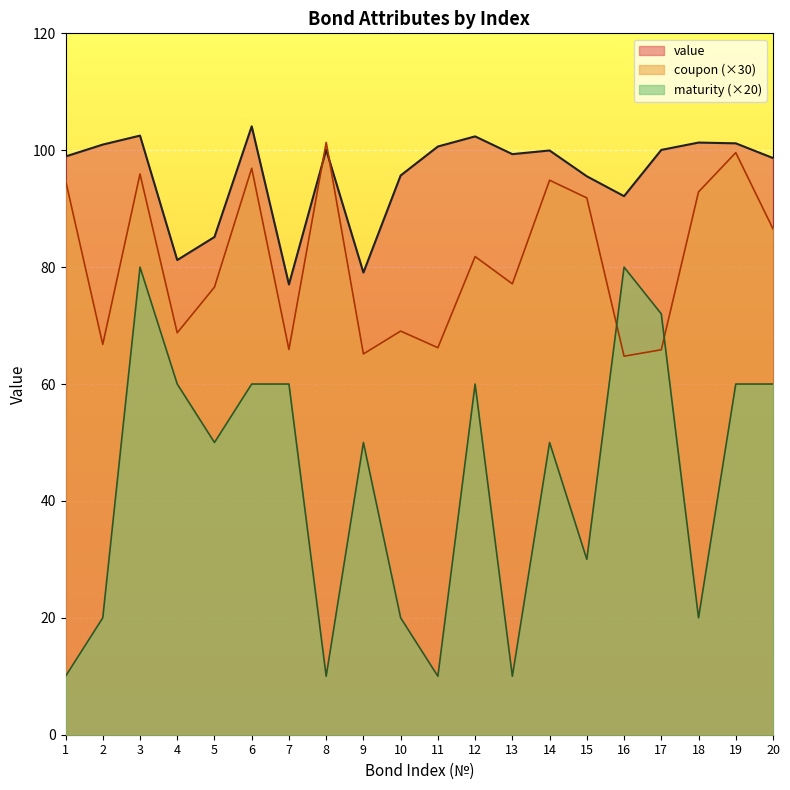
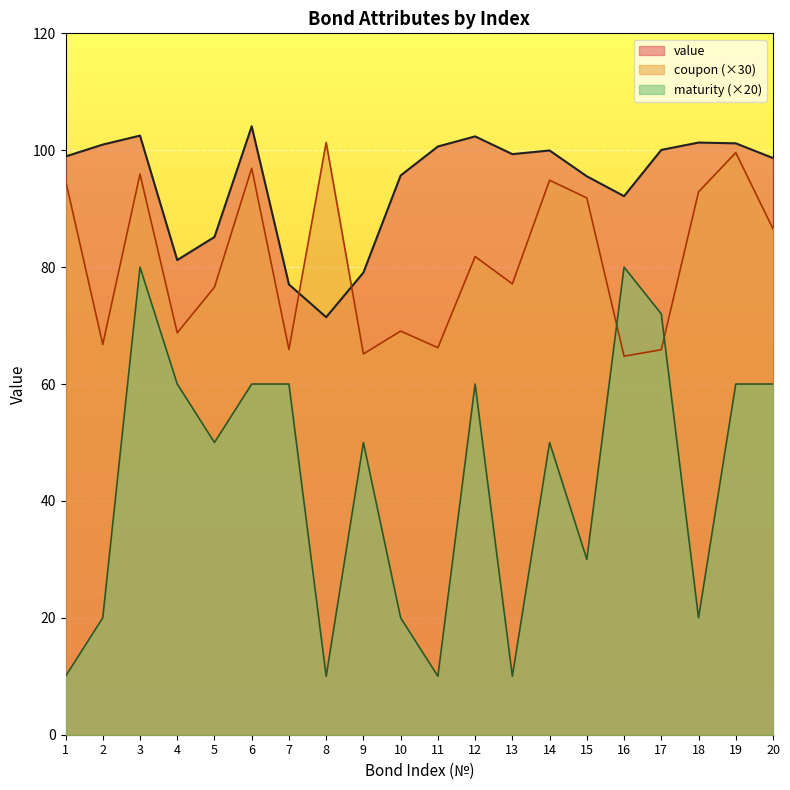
value, 8: 100 -> 71
